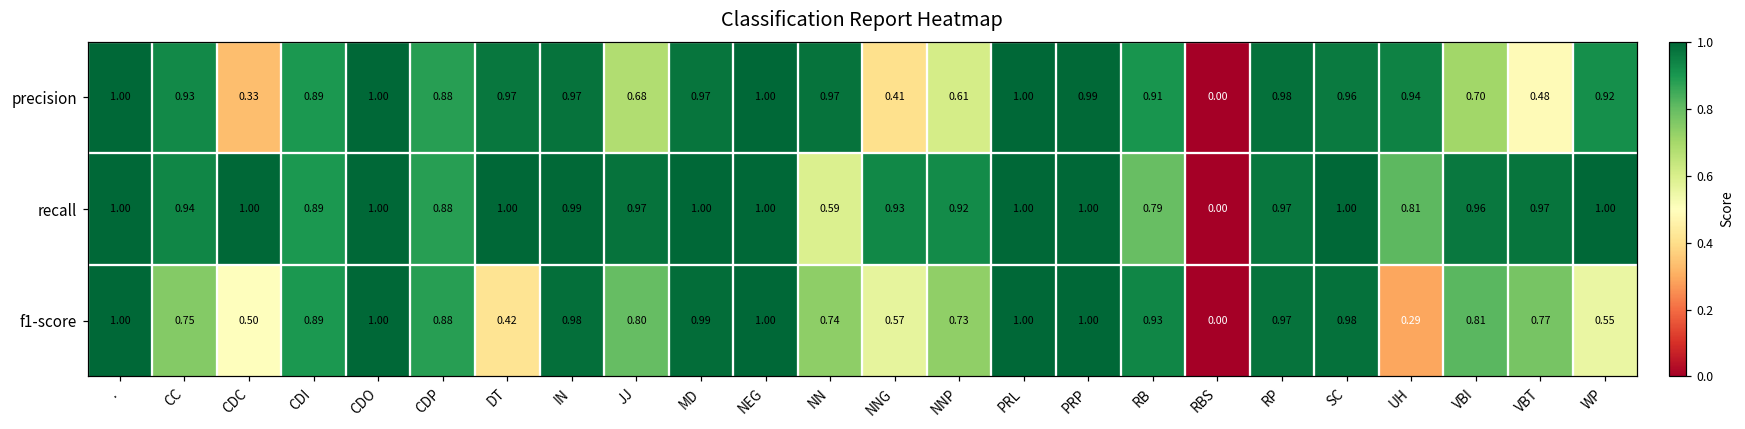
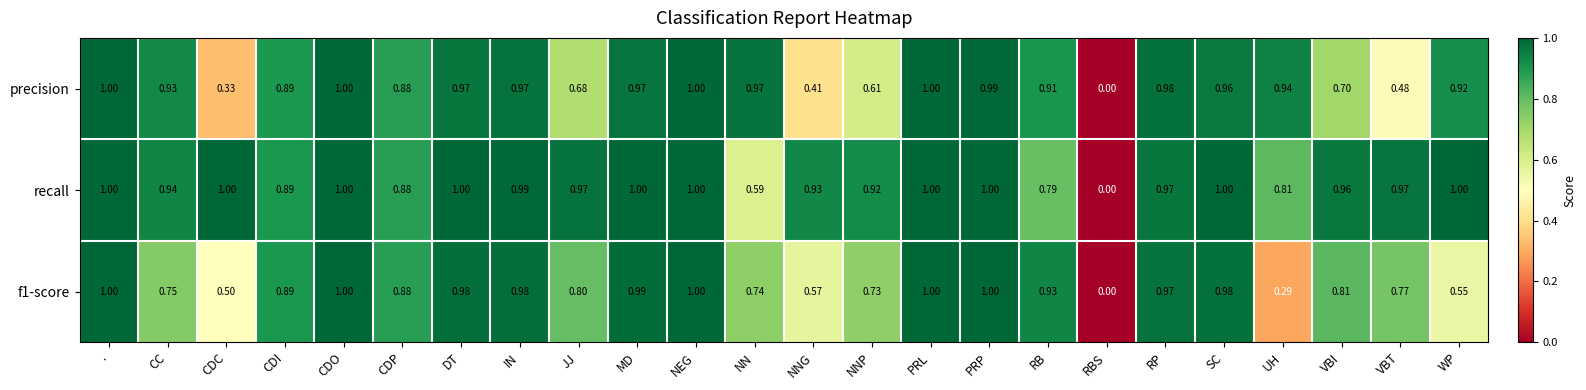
f1-score, DT: 0.42 -> 0.98
